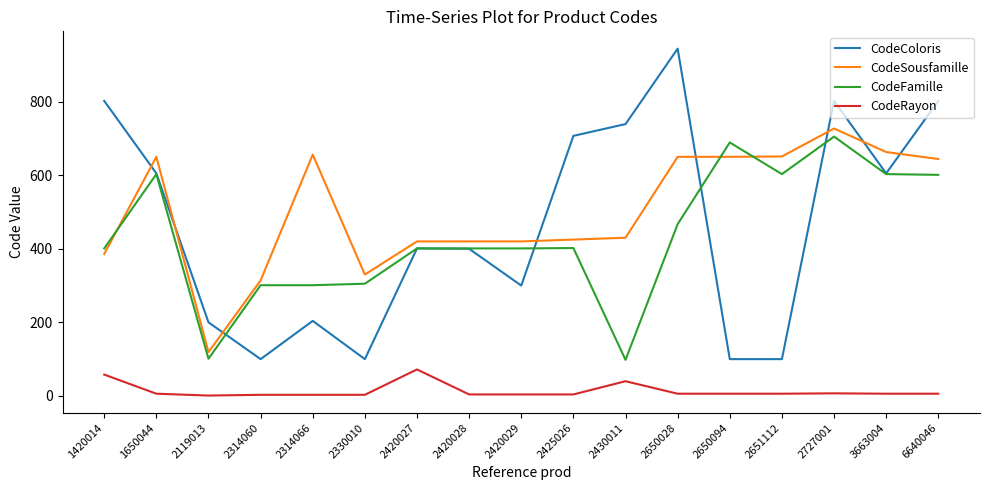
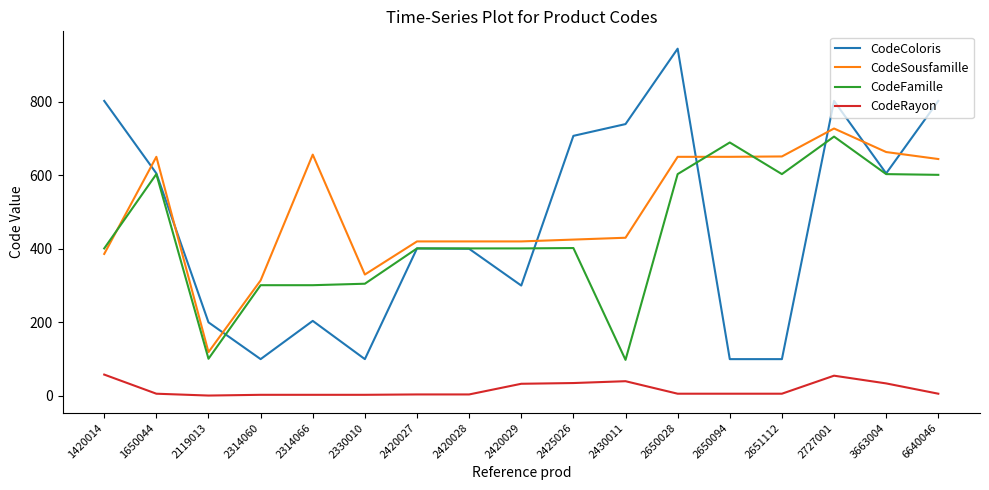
CodeRayon, 2420027: 70 -> 0
CodeRayon, 2420029: 0 -> 30
CodeRayon, 2425026: 0 -> 40
CodeFamille, 2650028: 470 -> 600
CodeRayon, 2727001: 10 -> 60
CodeRayon, 3663004: 10 -> 30
